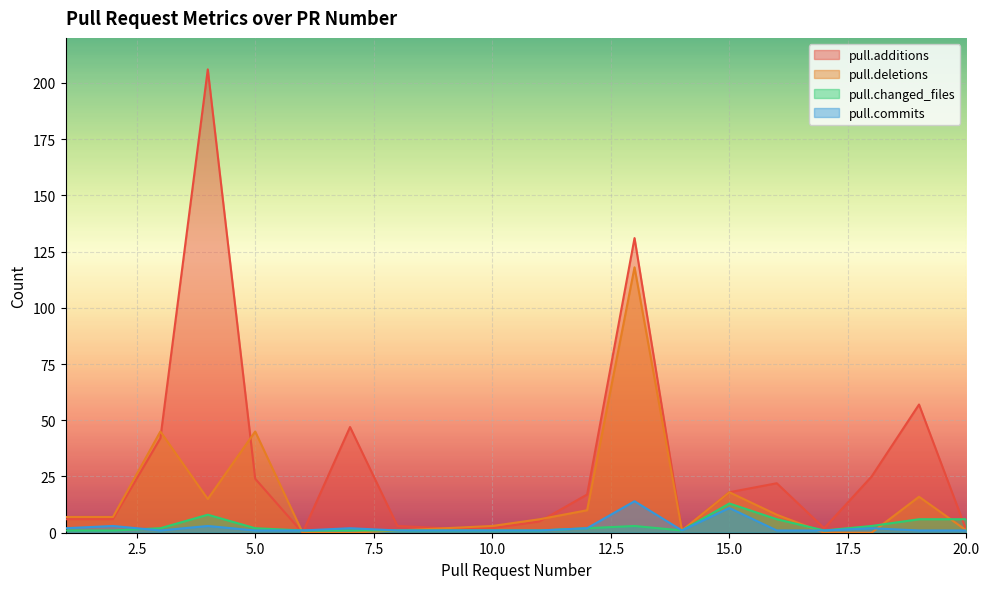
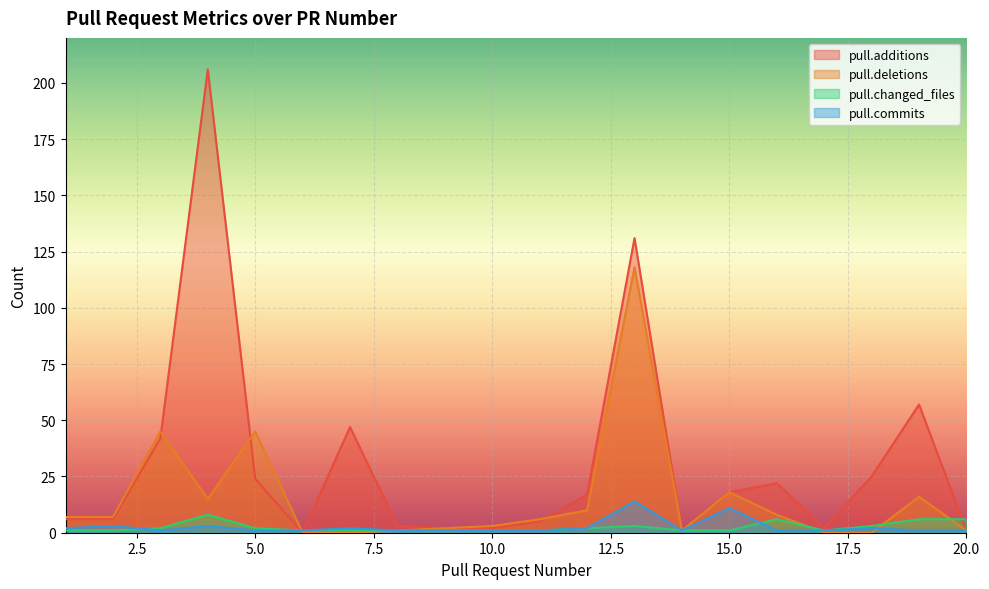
pull.changed_files, 15.0: 13 -> 1
